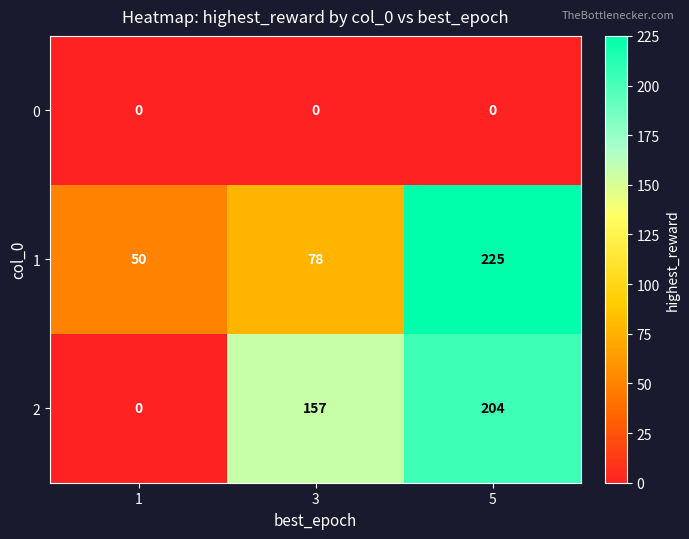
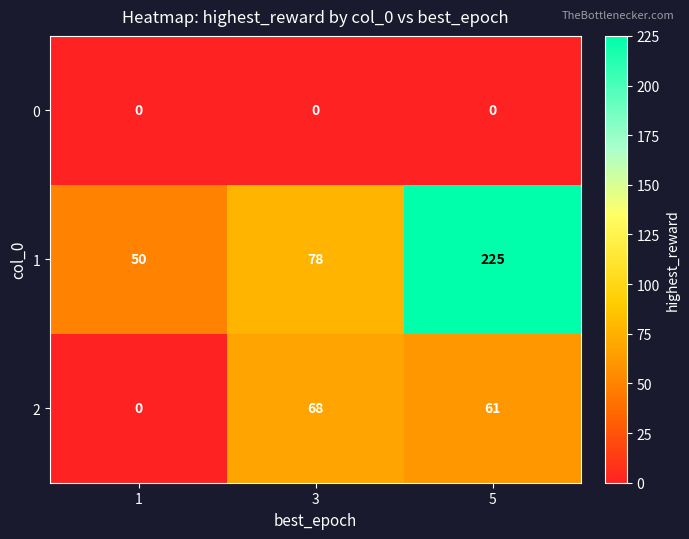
2, 3: 157 -> 68
2, 5: 204 -> 61
